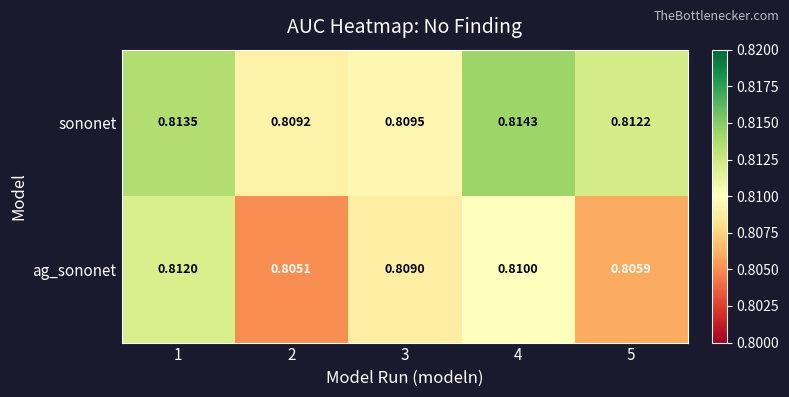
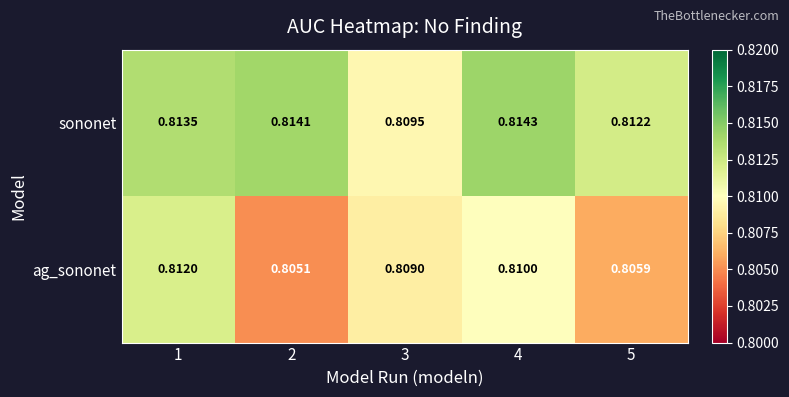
sononet, 2: 0.8092 -> 0.8141
